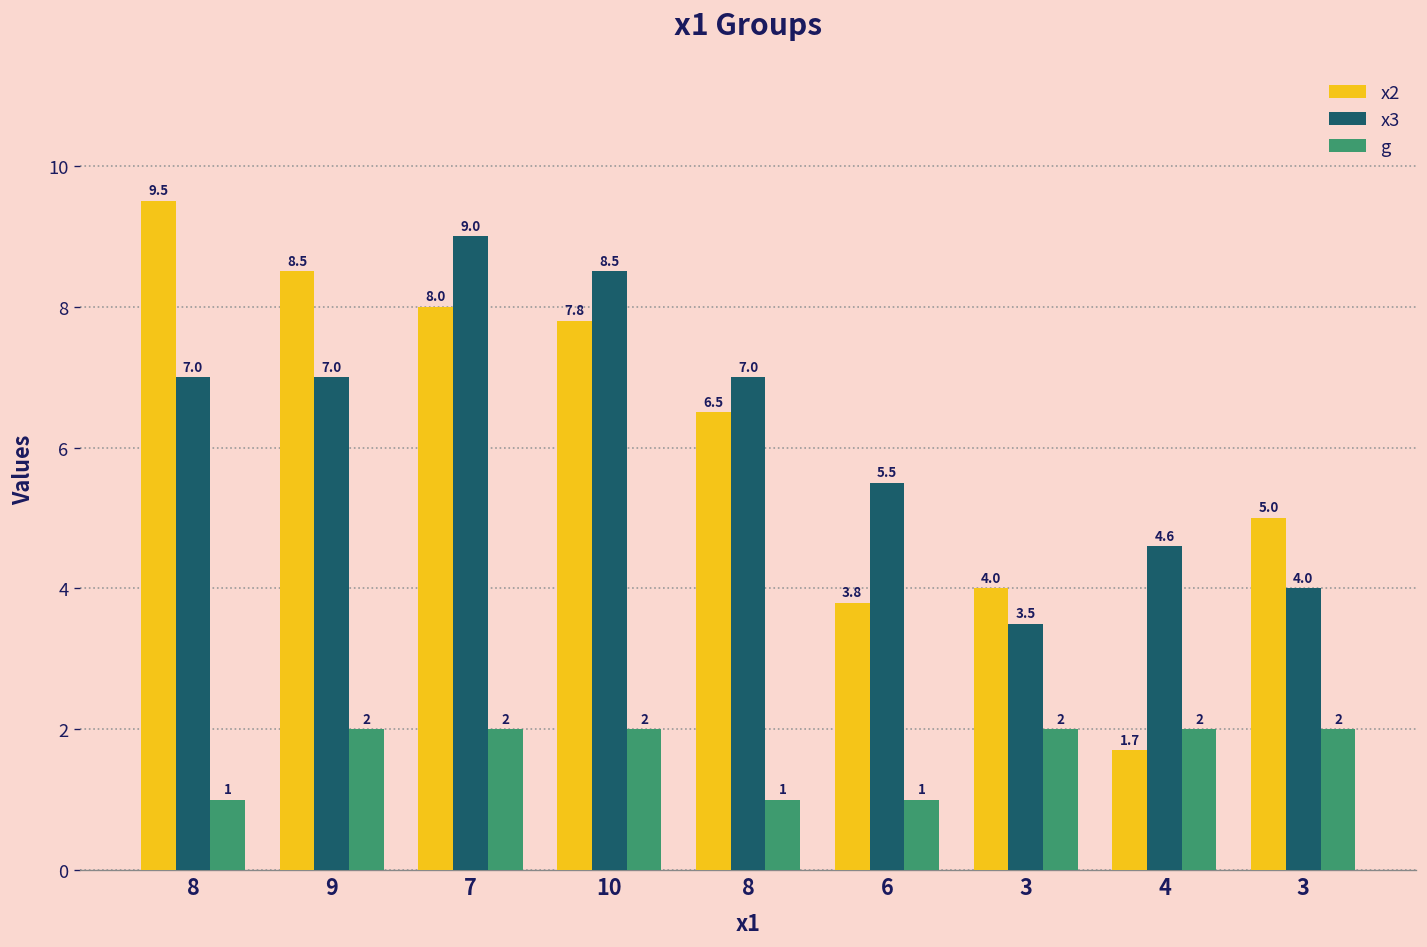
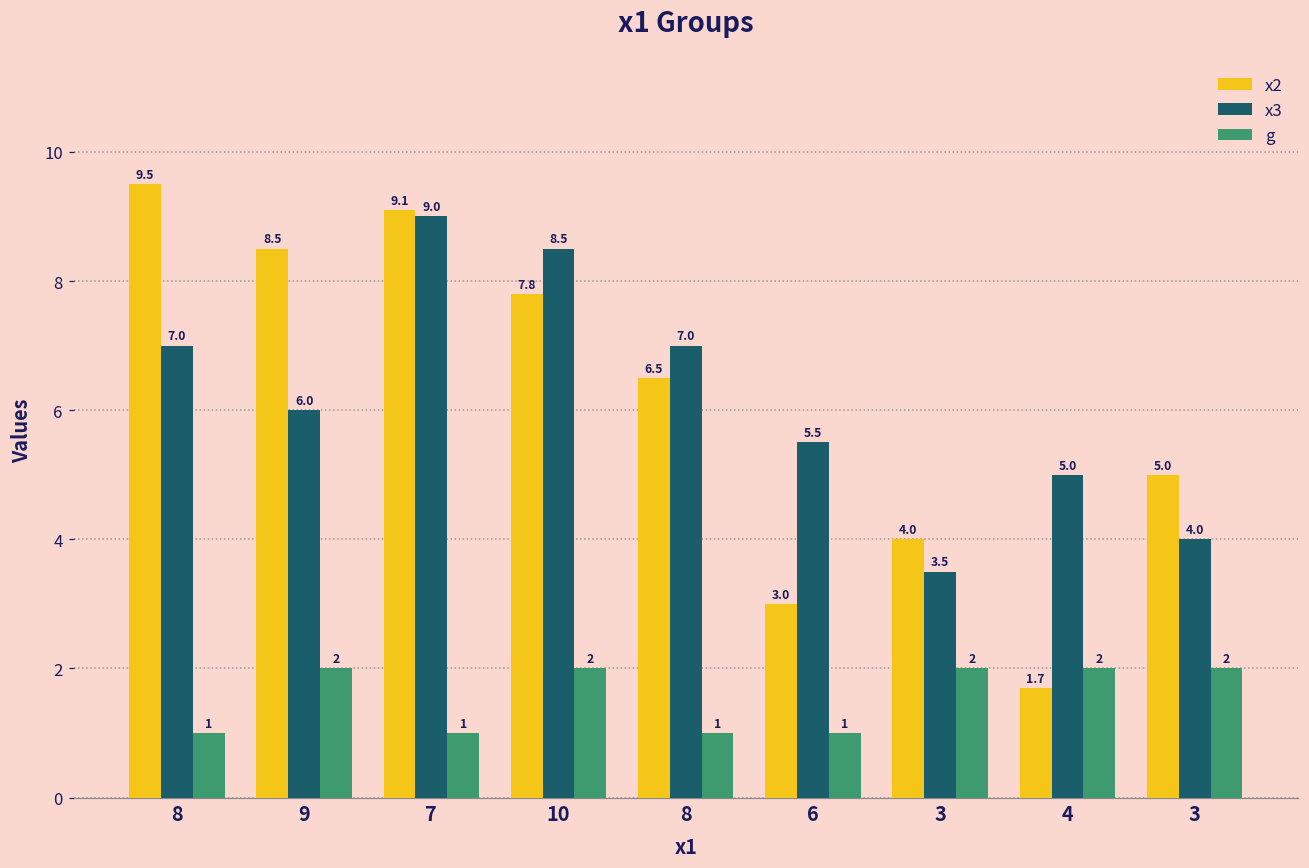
x3, 9: 7.0 -> 6.0
x2, 7: 8.0 -> 9.1
g, 7: 2 -> 1
x2, 6: 3.8 -> 3.0
x3, 4: 4.6 -> 5.0
